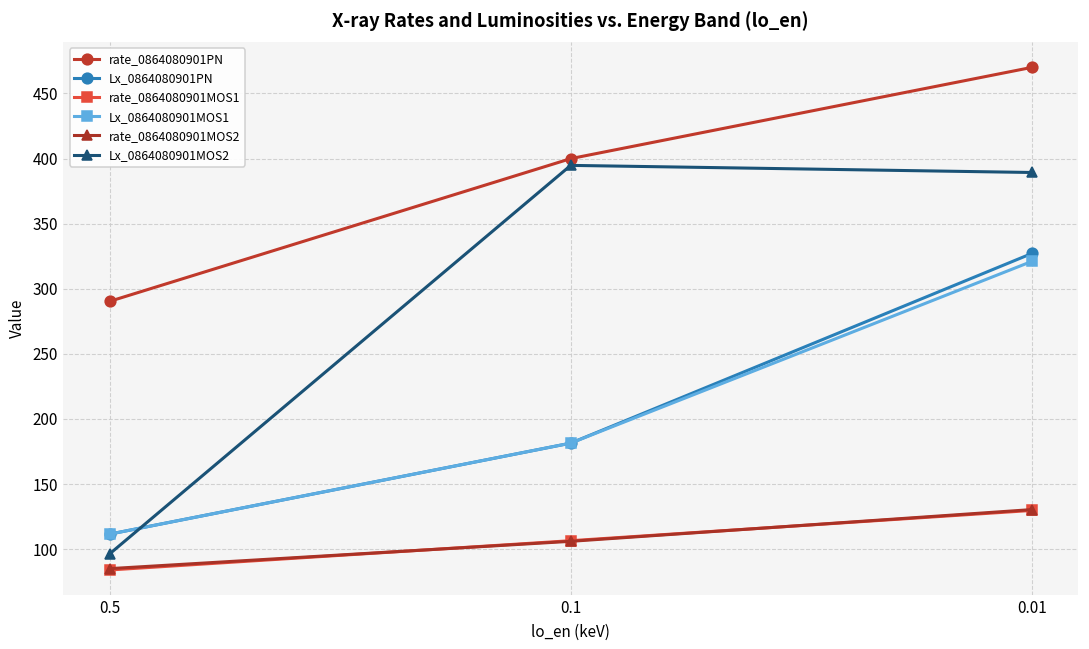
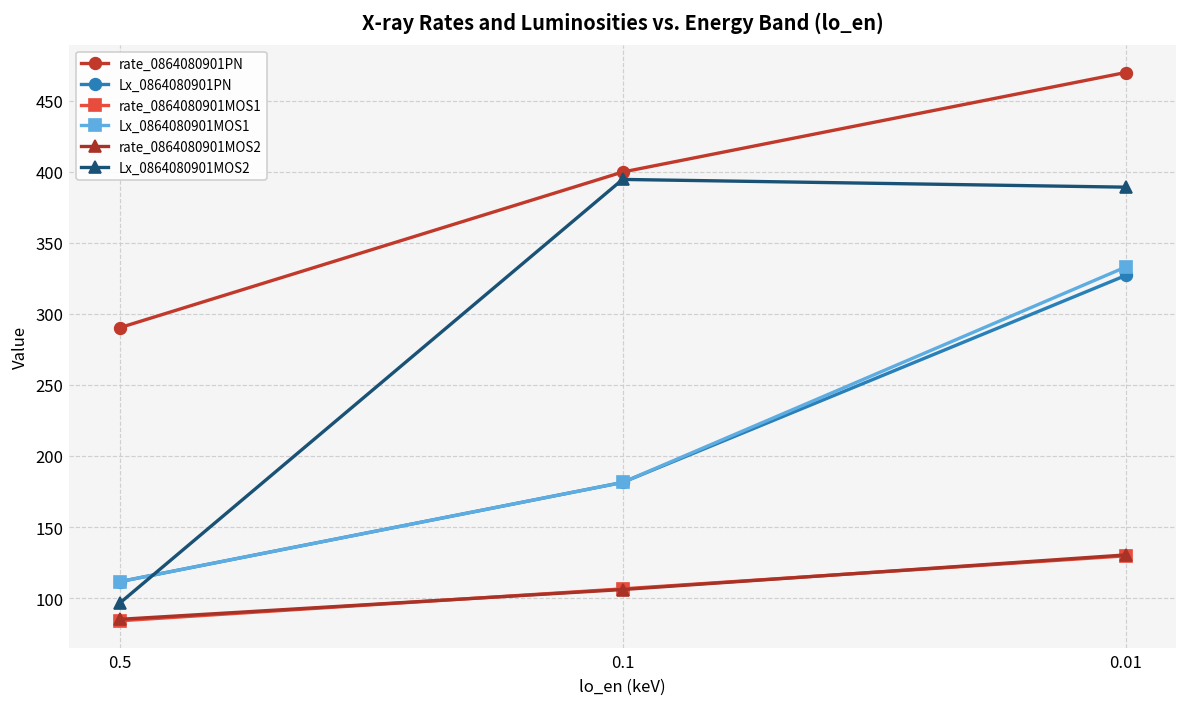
Lx_0864080901MOS1, 0.01: 321 -> 333
